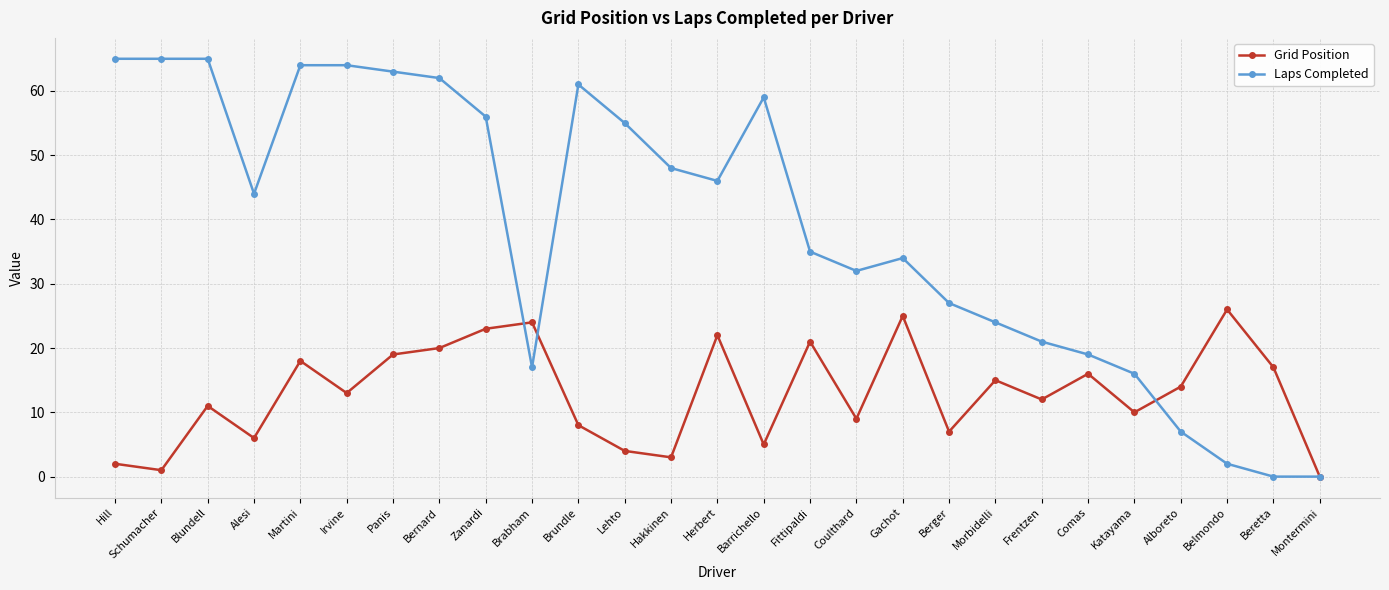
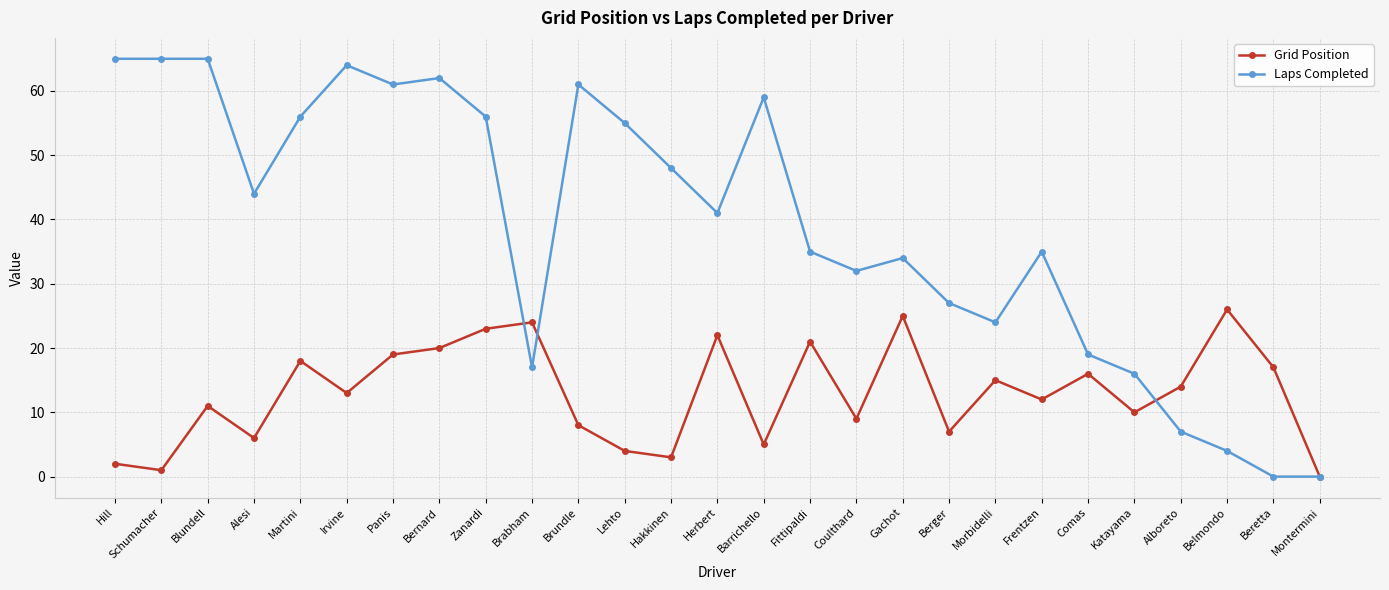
Laps Completed, Martini: 64 -> 56
Laps Completed, Panis: 63 -> 61
Laps Completed, Herbert: 46 -> 41
Laps Completed, Frentzen: 21 -> 35
Laps Completed, Belmondo: 2 -> 4
